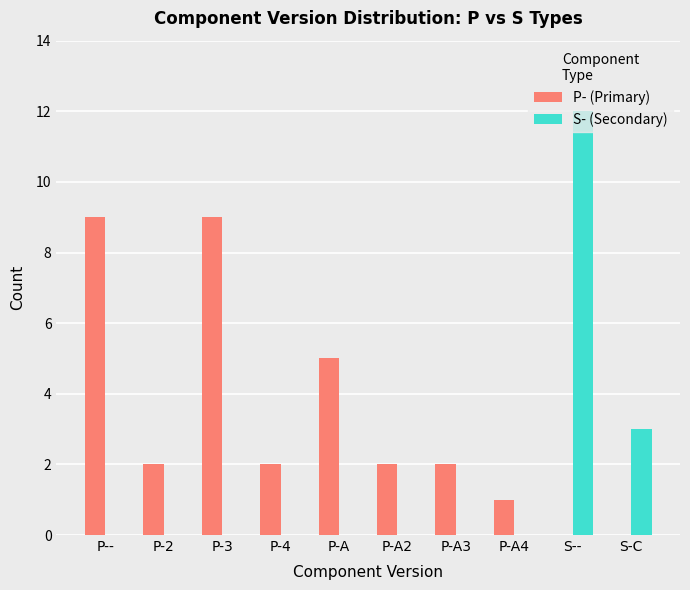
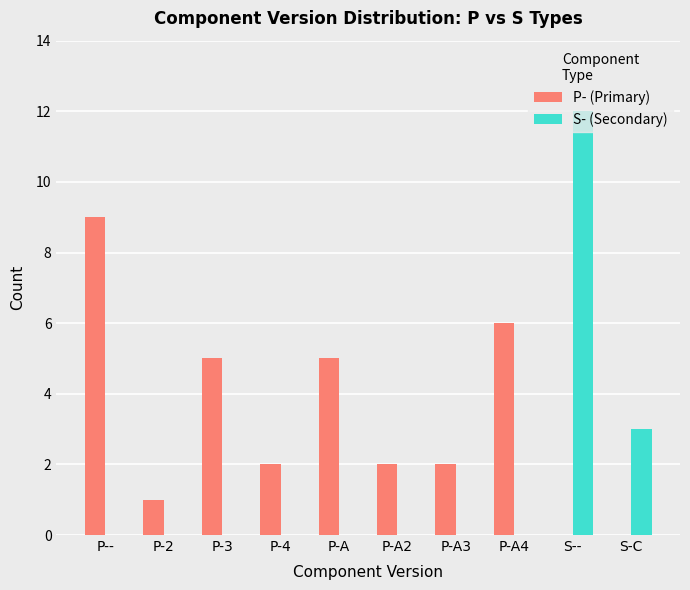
P- (Primary), P-2: 2 -> 1
P- (Primary), P-3: 9 -> 5
P- (Primary), P-A4: 1 -> 6
